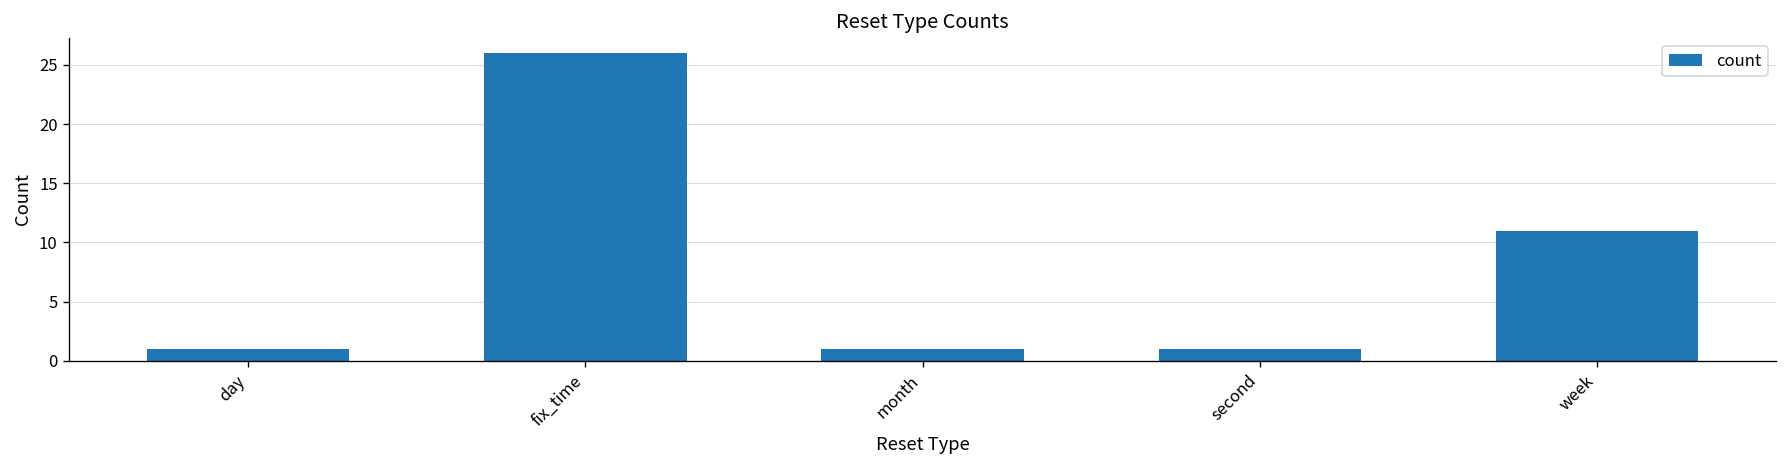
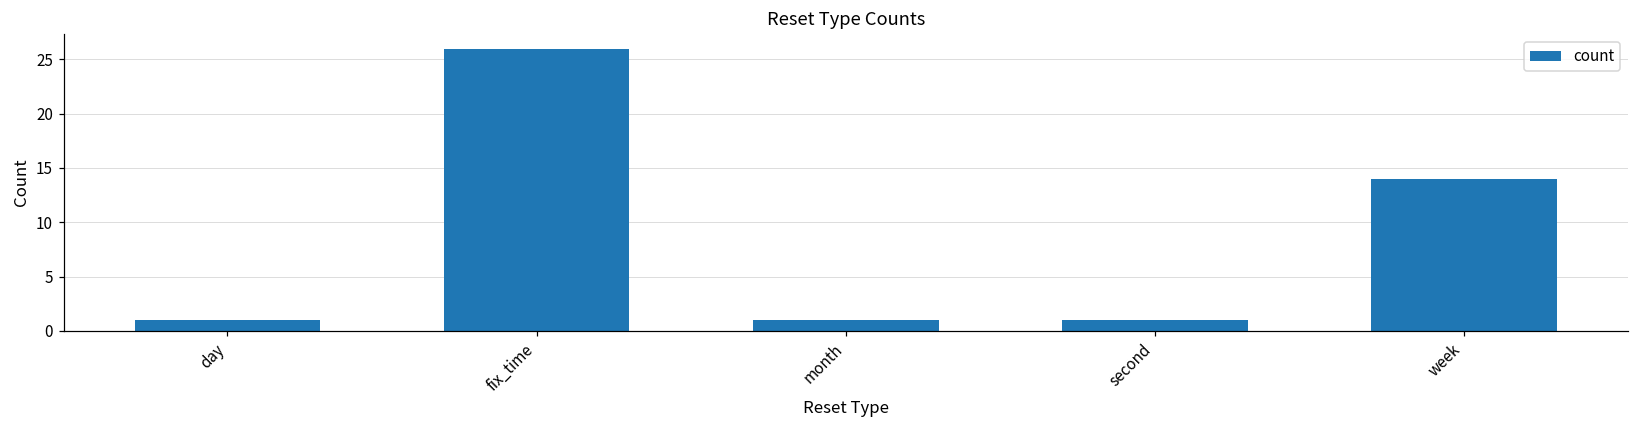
week: 11 -> 14
